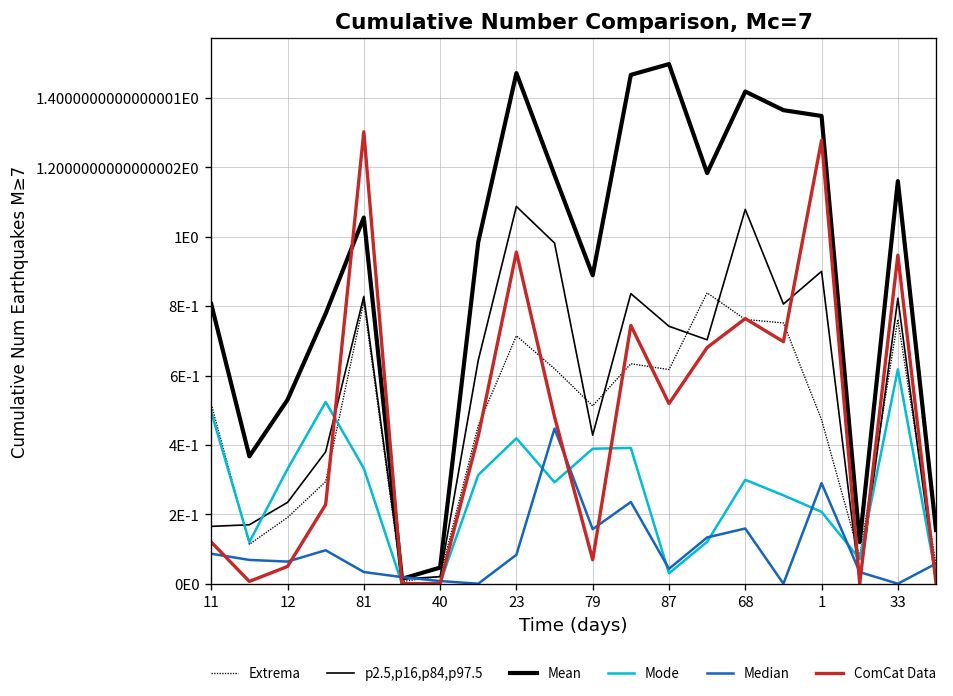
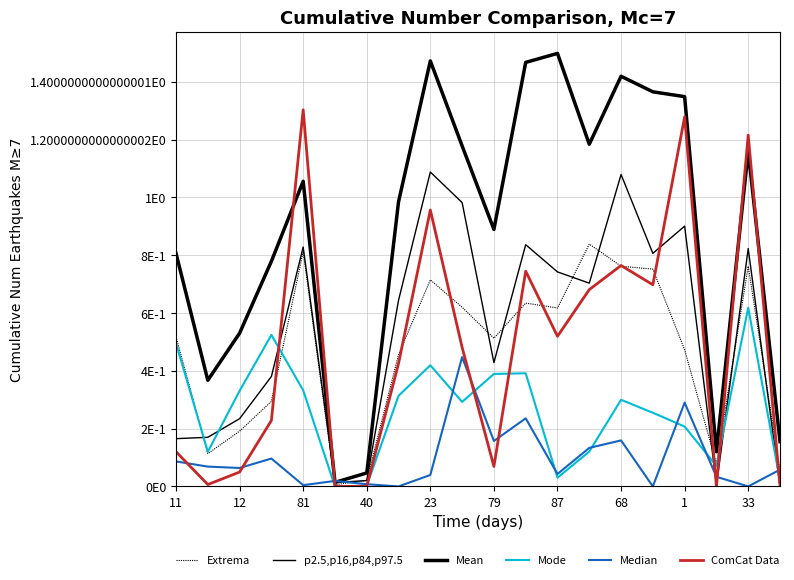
Median, 81: 0.03 -> 0.00
Median, 23: 0.08 -> 0.04
ComCat Data, 33: 0.95 -> 1.22
